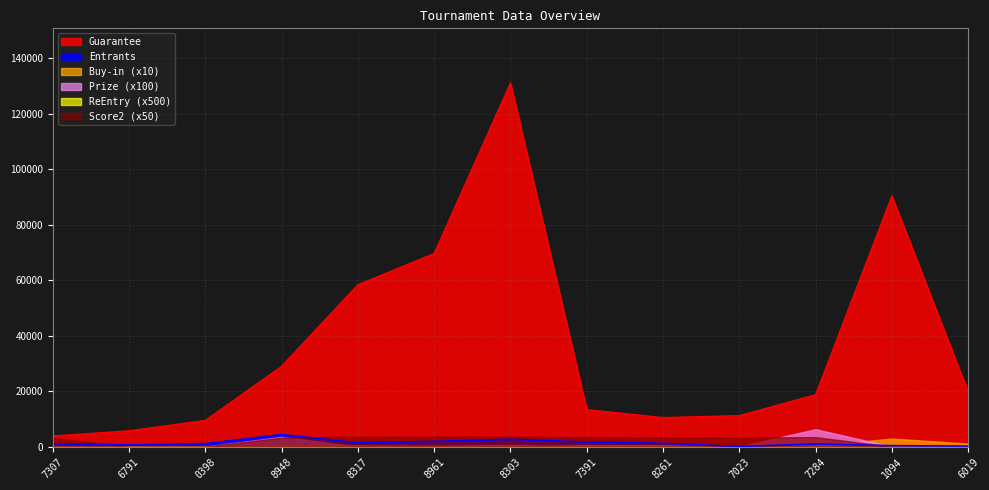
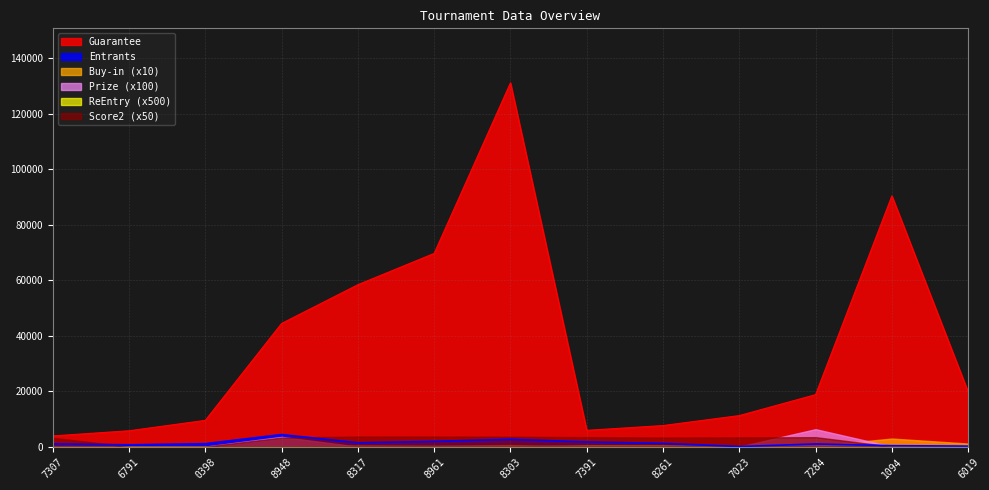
Guarantee, 8948: 29000 -> 44000
Guarantee, 7391: 13000 -> 6000
Guarantee, 8261: 10000 -> 8000
